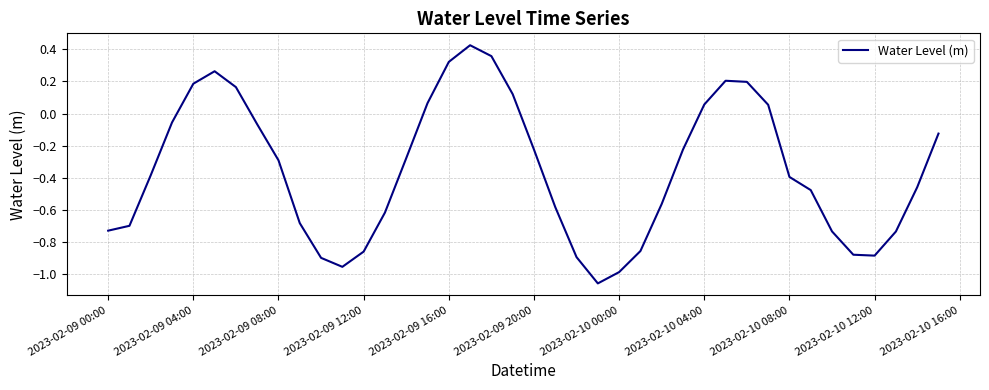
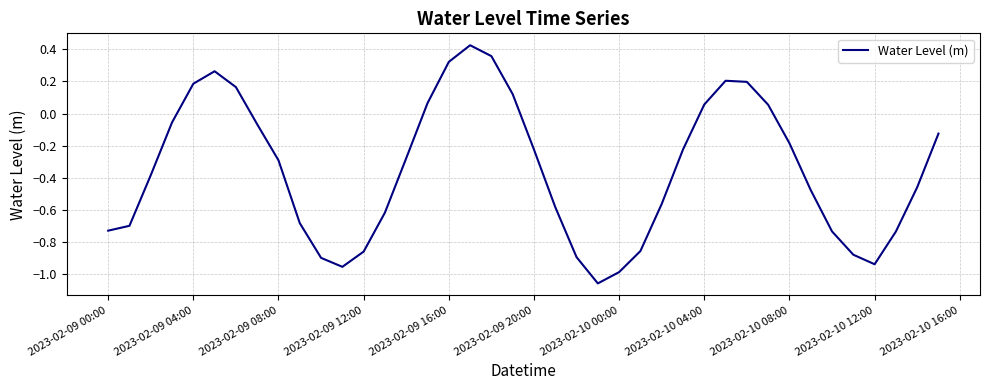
2023-02-10 08:00: -0.39 -> -0.18
2023-02-10 12:00: -0.88 -> -0.94
